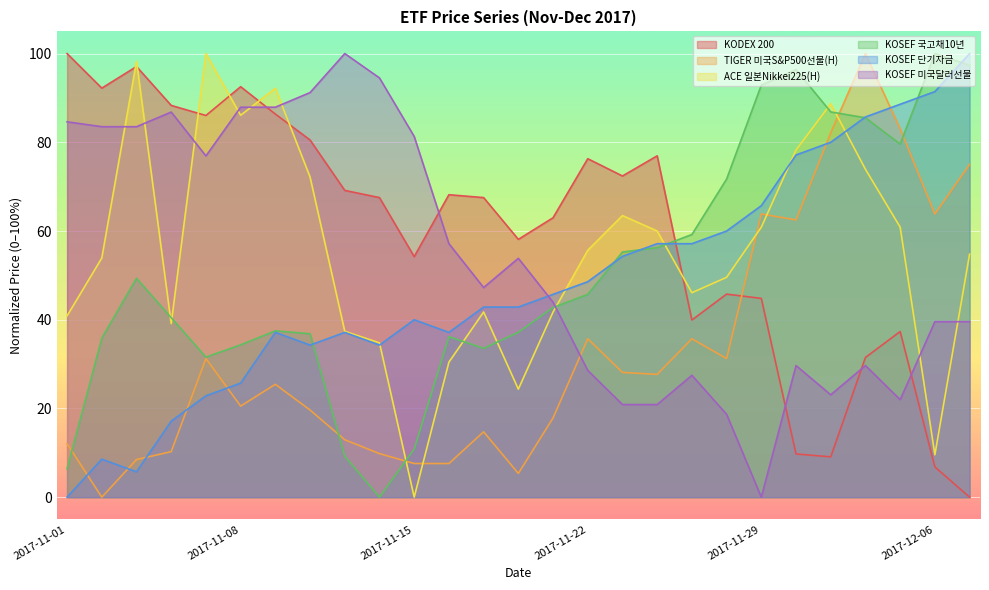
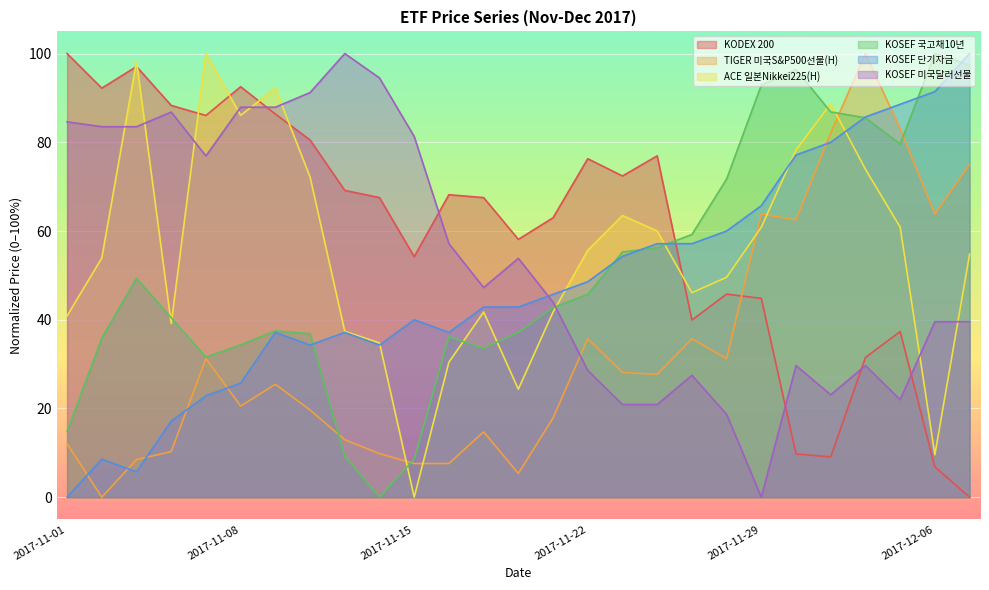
KOSEF 국고채10년, 2017-11-01: 6 -> 15
KOSEF 국고채10년, 2017-11-15: 11 -> 9
